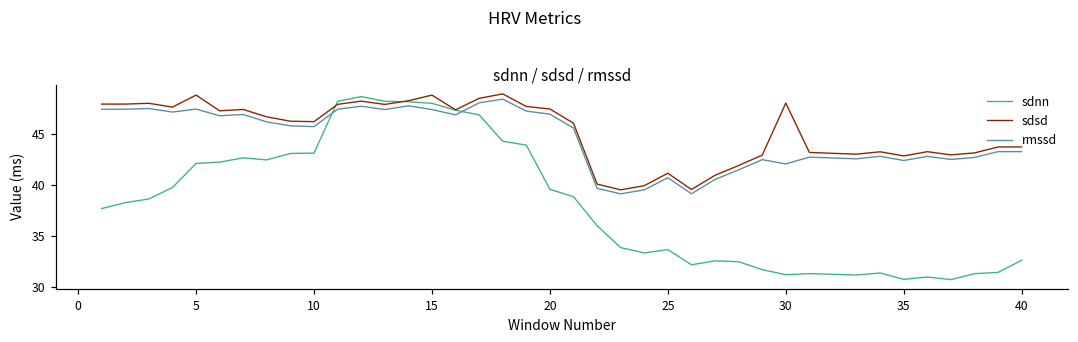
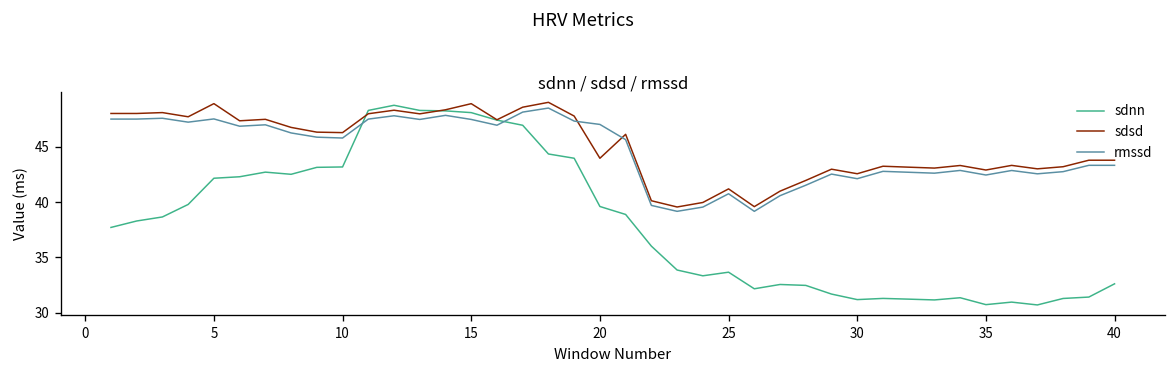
sdsd, 20: 48 -> 44
sdsd, 30: 48 -> 43
